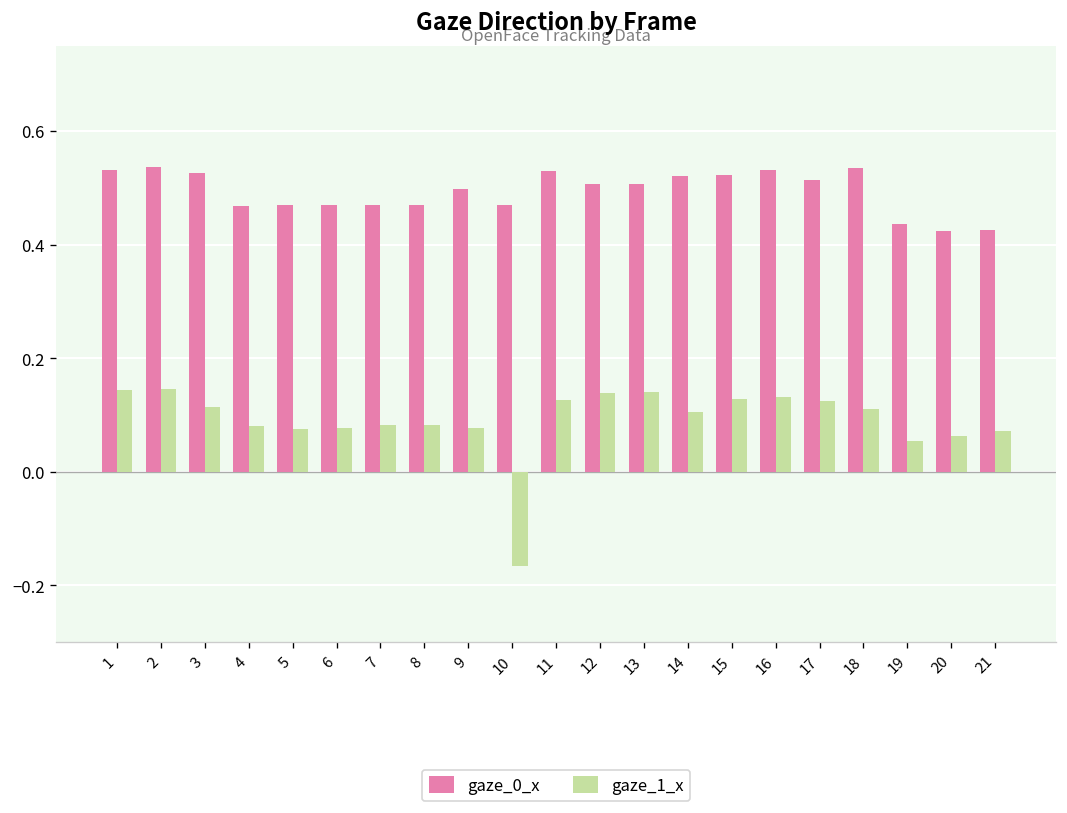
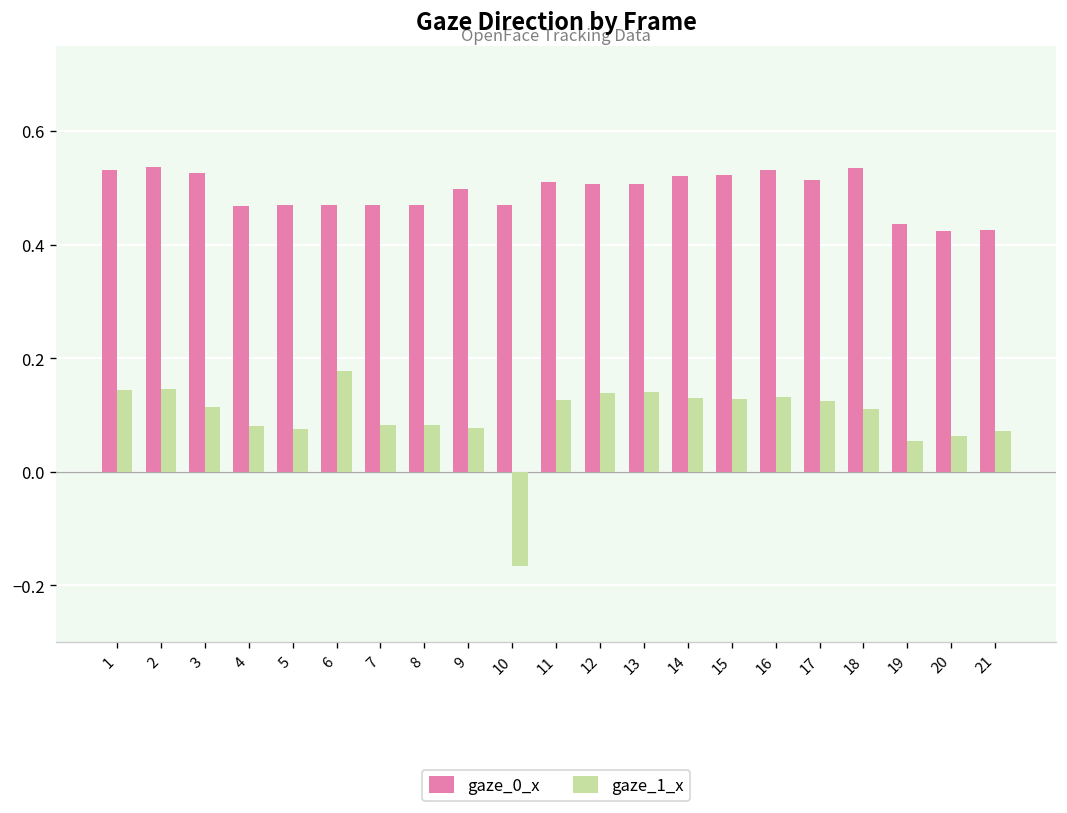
gaze_1_x, 6: 0.08 -> 0.18
gaze_0_x, 11: 0.53 -> 0.51
gaze_1_x, 14: 0.10 -> 0.13
